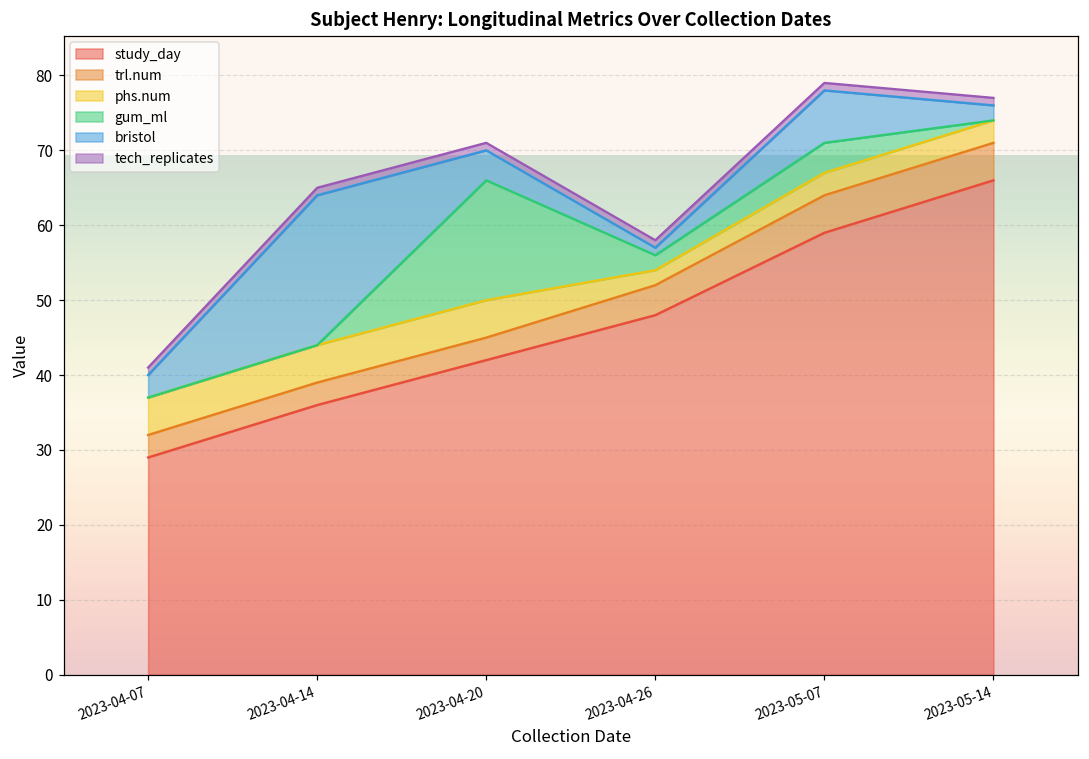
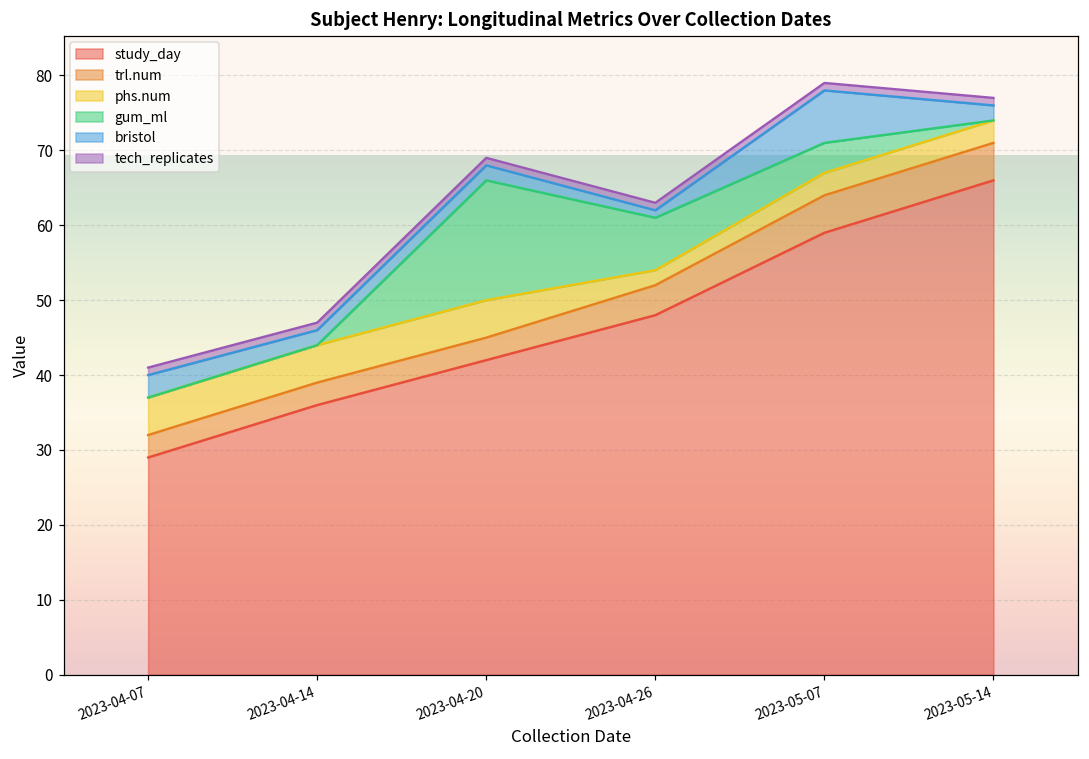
bristol, 2023-04-14: 20 -> 2
bristol, 2023-04-20: 4 -> 2
gum_ml, 2023-04-26: 2 -> 7
